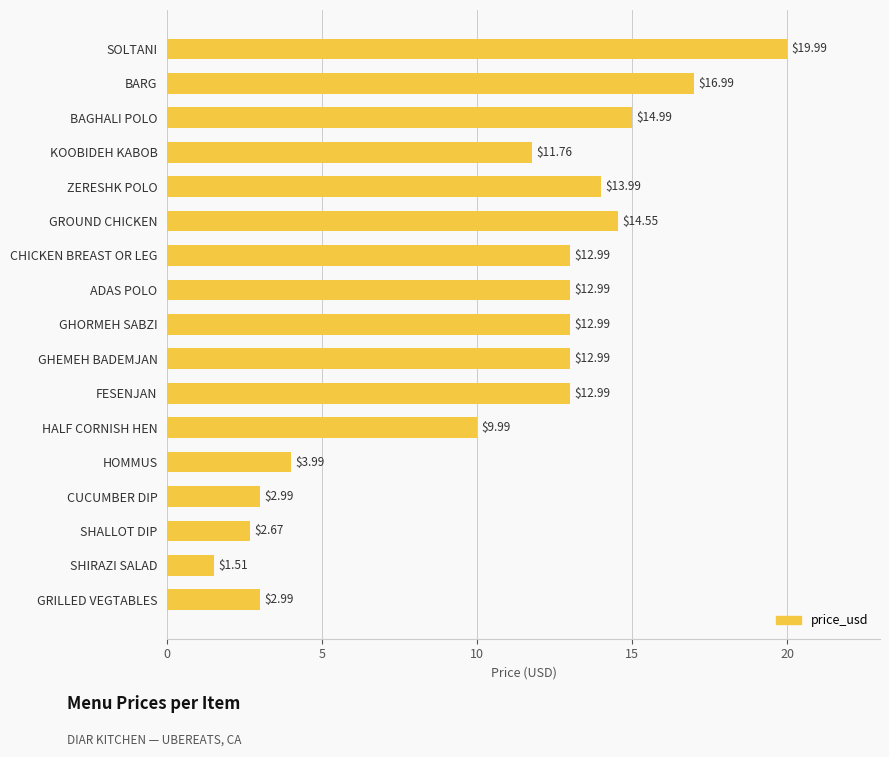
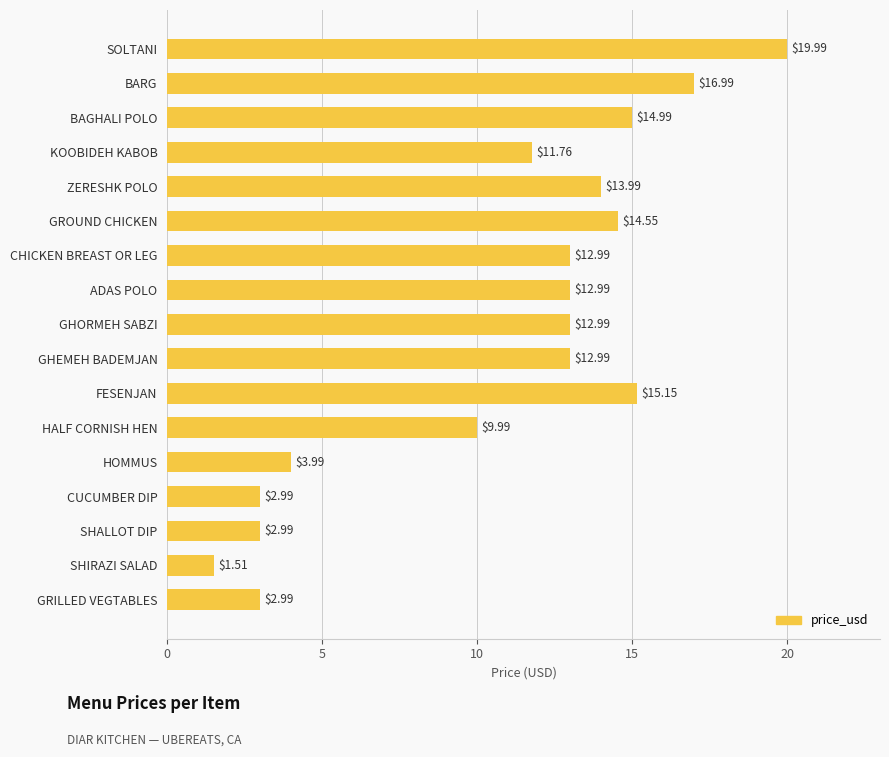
FESENJAN: $12.99 -> $15.15
SHALLOT DIP: $2.67 -> $2.99
